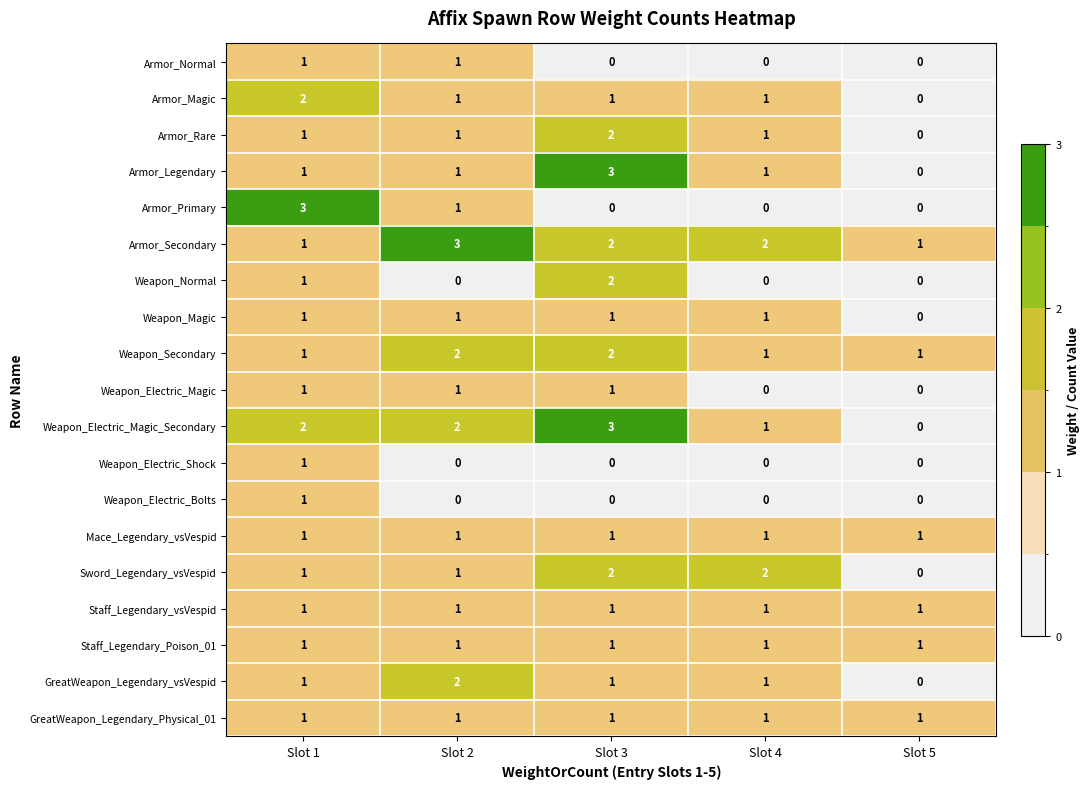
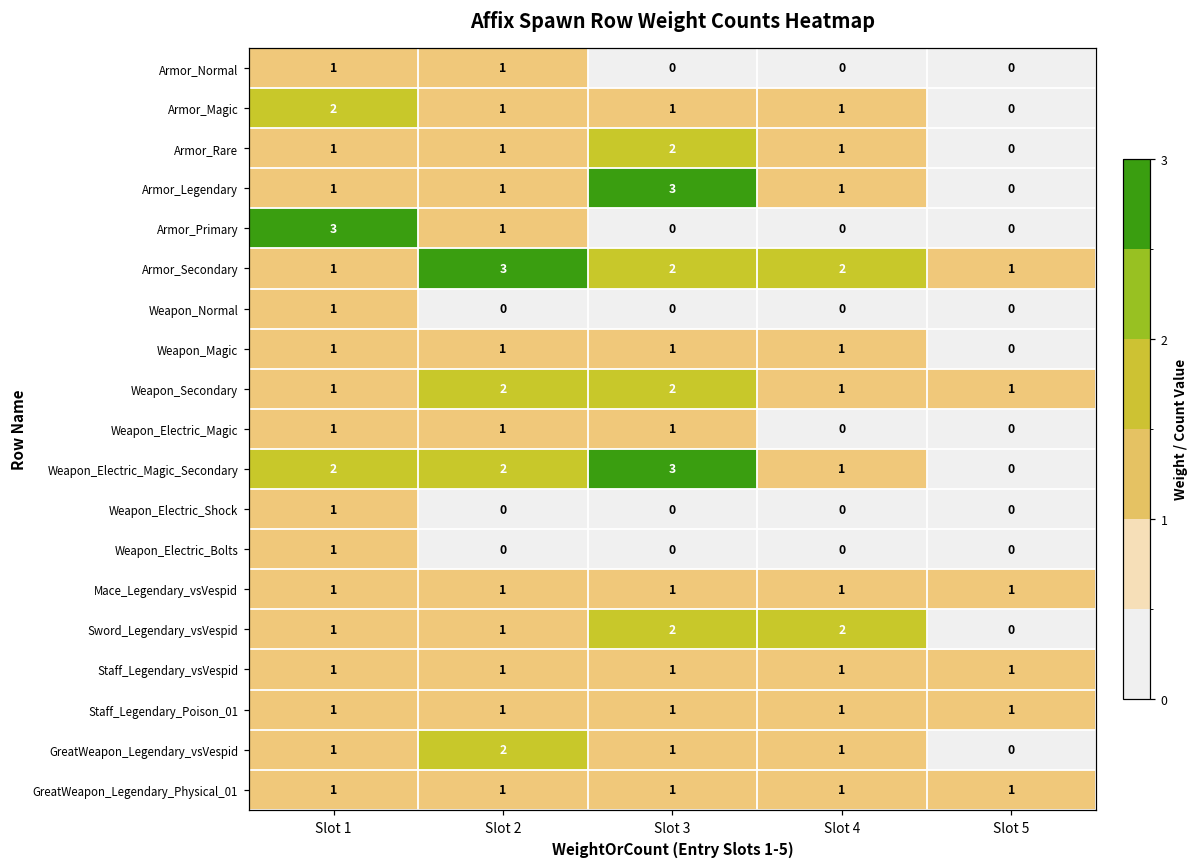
Weapon_Normal, Slot 3: 2 -> 0
